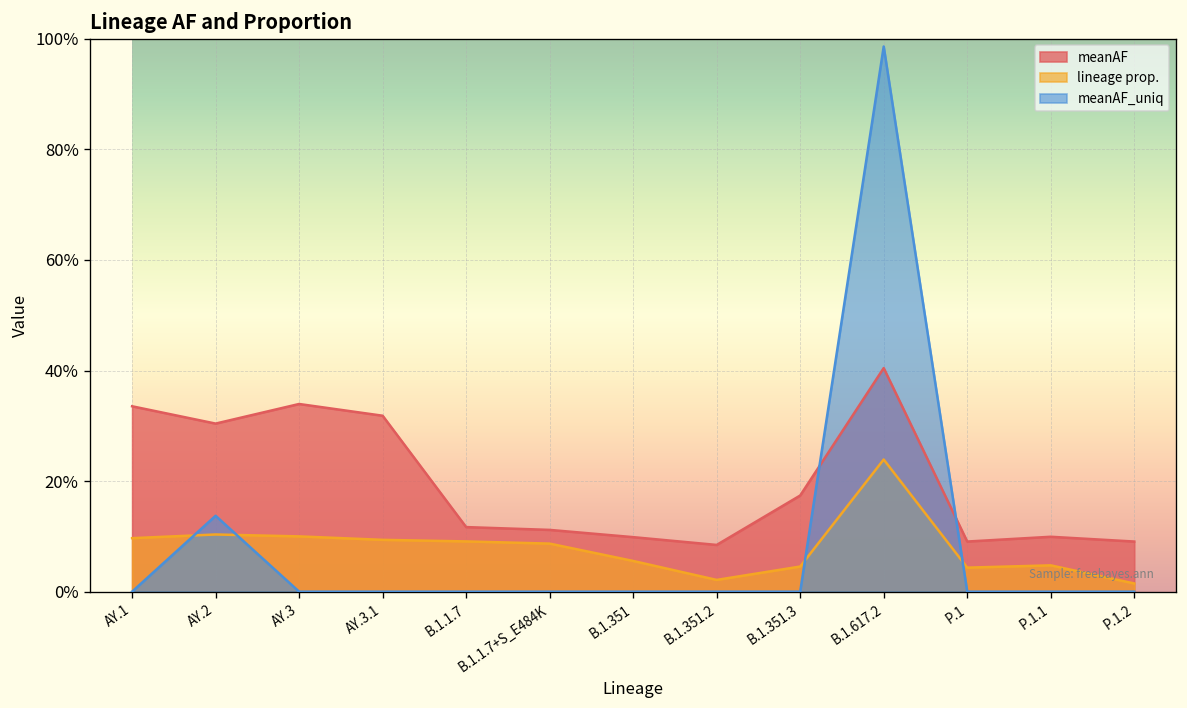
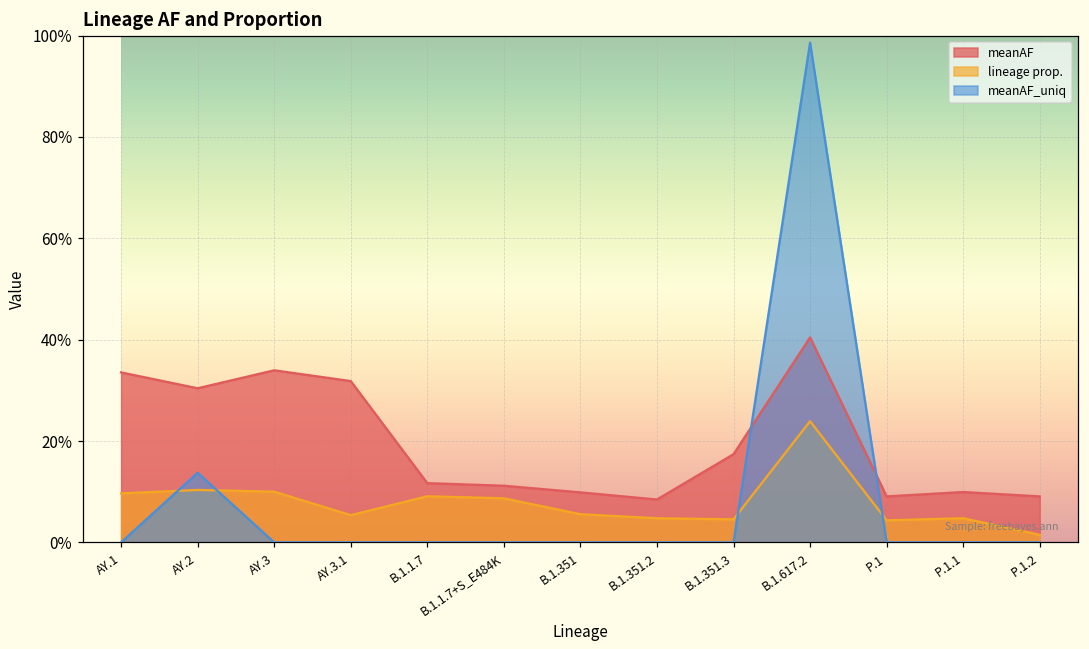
lineage prop., AY.3.1: 9% -> 5%
lineage prop., B.1.351.2: 2% -> 5%
